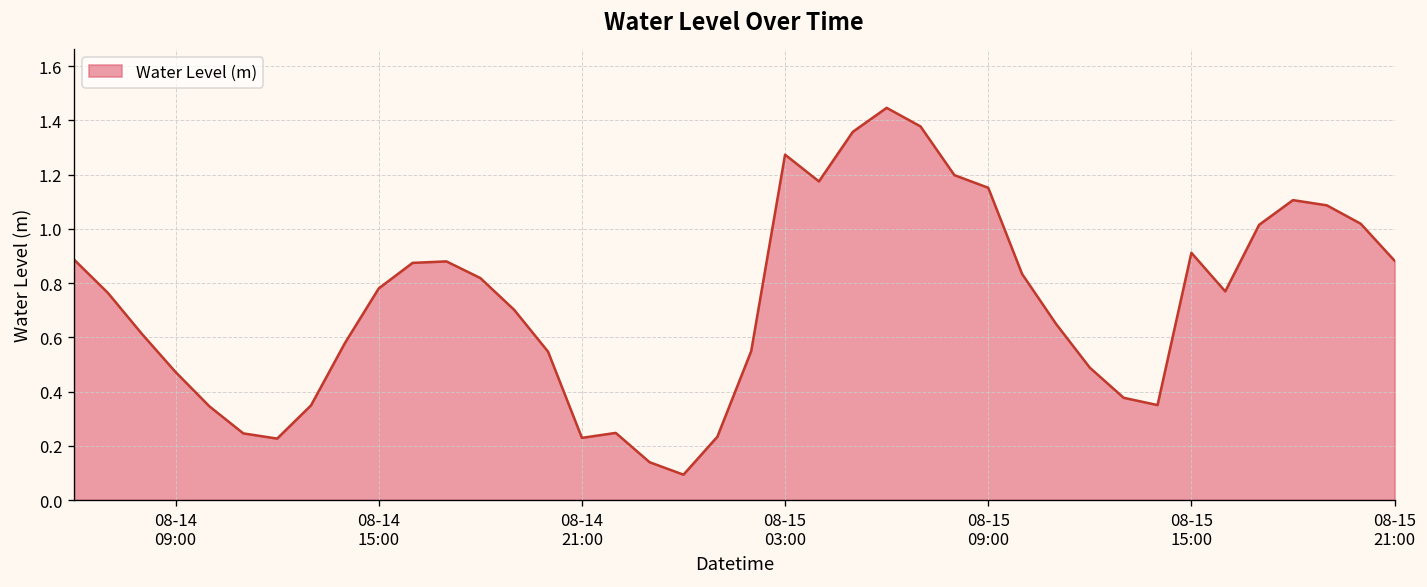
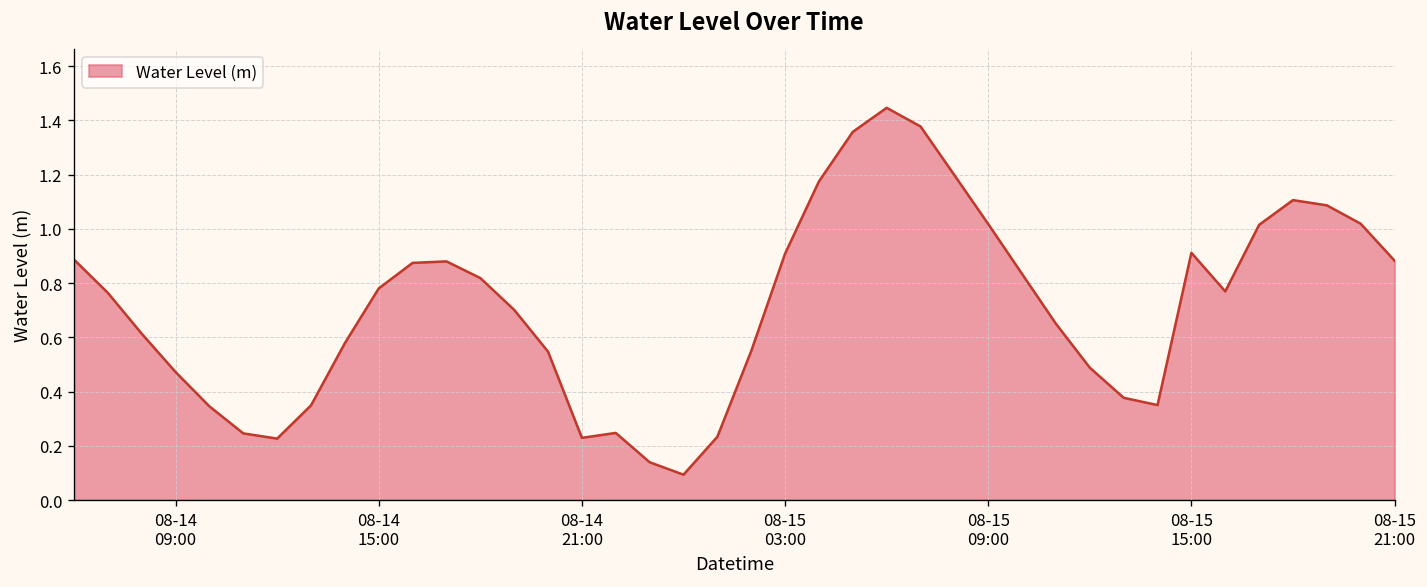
08-15 03:00: 1.27 -> 0.91
08-15 09:00: 1.15 -> 1.02
